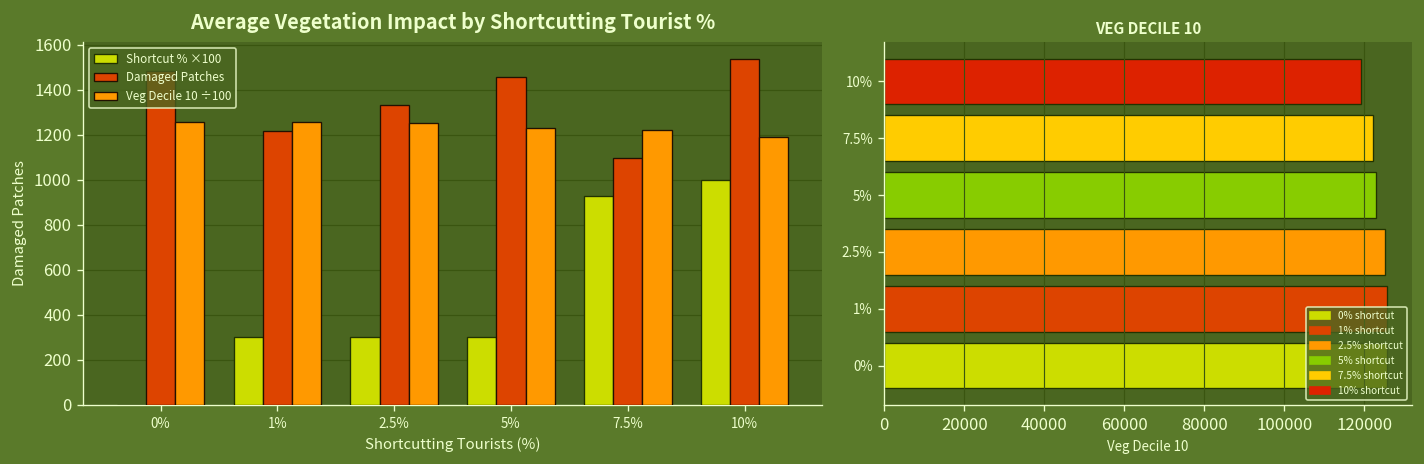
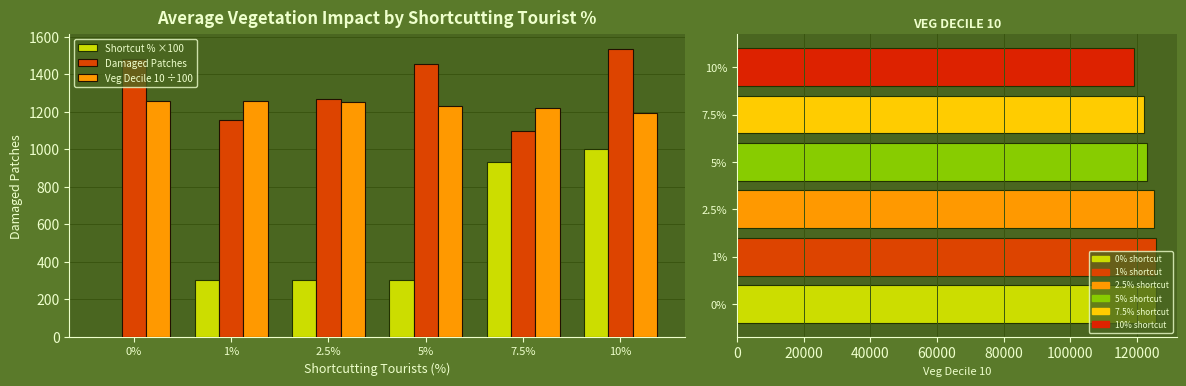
Average Vegetation Impact by Shortcutting Tourist %, Damaged Patches, 1%: 1220 -> 1160
Average Vegetation Impact by Shortcutting Tourist %, Damaged Patches, 2.5%: 1330 -> 1270
